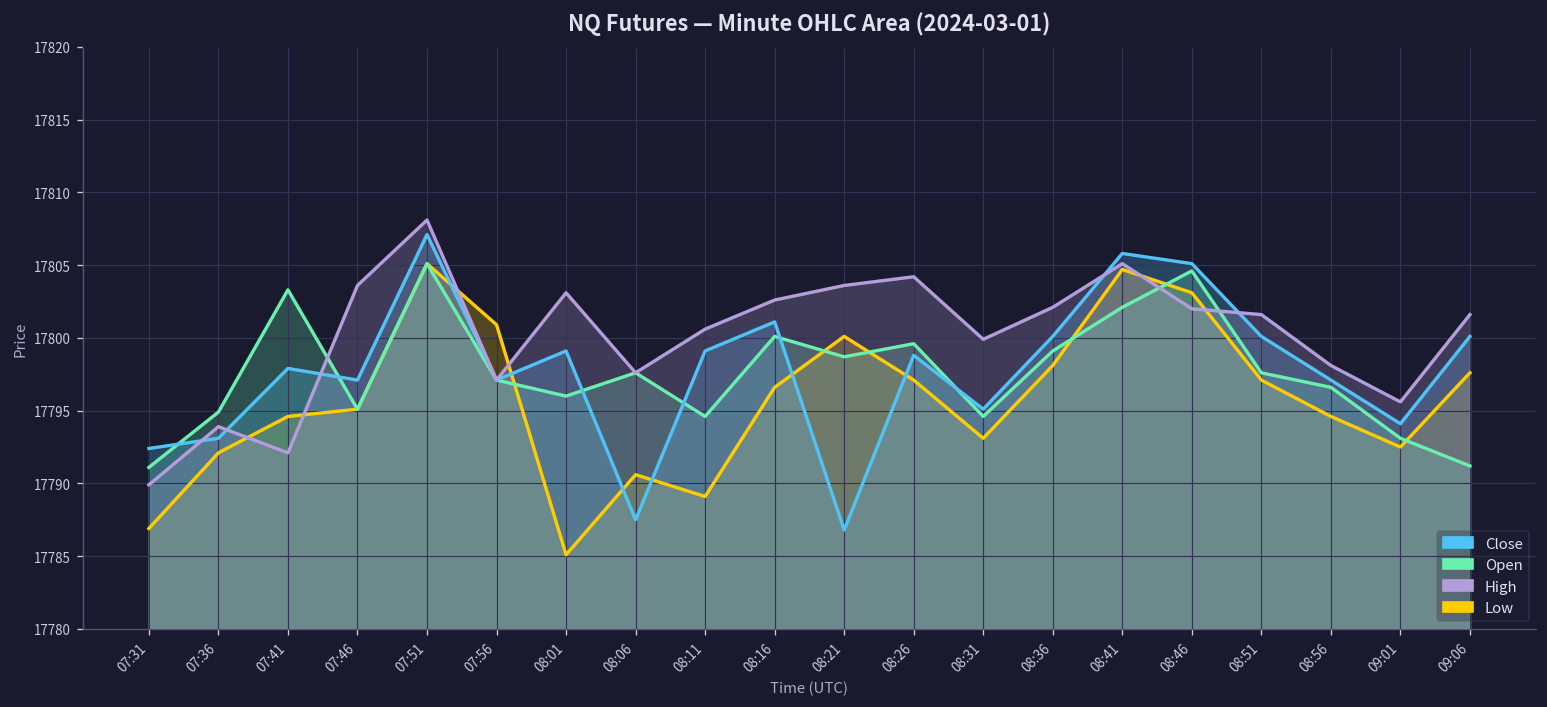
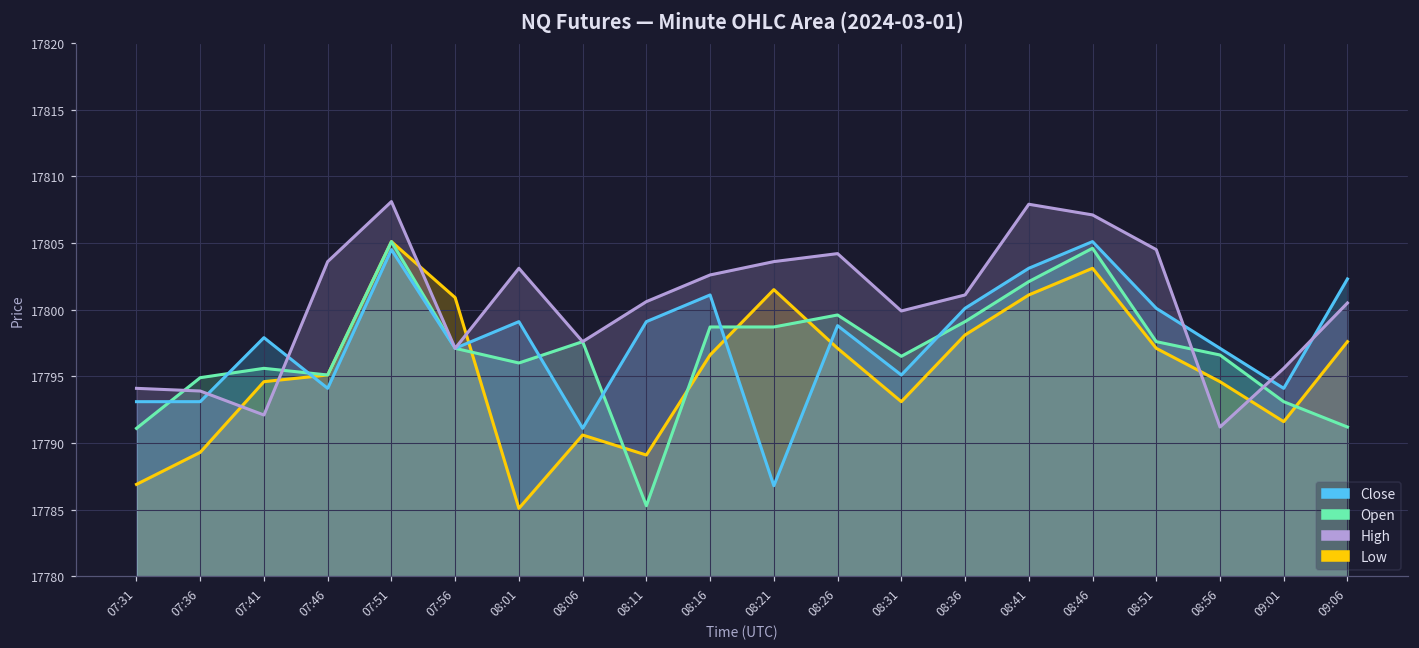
Close, 07:31: 17792.4 -> 17793.1
High, 07:31: 17789.9 -> 17794.1
Low, 07:36: 17792.1 -> 17789.3
Open, 07:41: 17803.3 -> 17795.6
Close, 07:46: 17797.1 -> 17794.1
Close, 07:51: 17807.1 -> 17804.5
Close, 08:06: 17787.5 -> 17791.1
Open, 08:11: 17794.6 -> 17785.3
Open, 08:16: 17800.1 -> 17798.7
Low, 08:21: 17800.1 -> 17801.5
Open, 08:31: 17794.6 -> 17796.5
High, 08:36: 17802.1 -> 17801.1
Low, 08:41: 17804.7 -> 17801.1
Close, 08:41: 17805.8 -> 17803.1
High, 08:41: 17805.1 -> 17807.9
High, 08:46: 17802.0 -> 17807.1
High, 08:51: 17801.6 -> 17804.5
High, 08:56: 17798.1 -> 17791.2
Low, 09:01: 17792.5 -> 17791.6
Close, 09:06: 17800.1 -> 17802.3
High, 09:06: 17801.6 -> 17800.5
